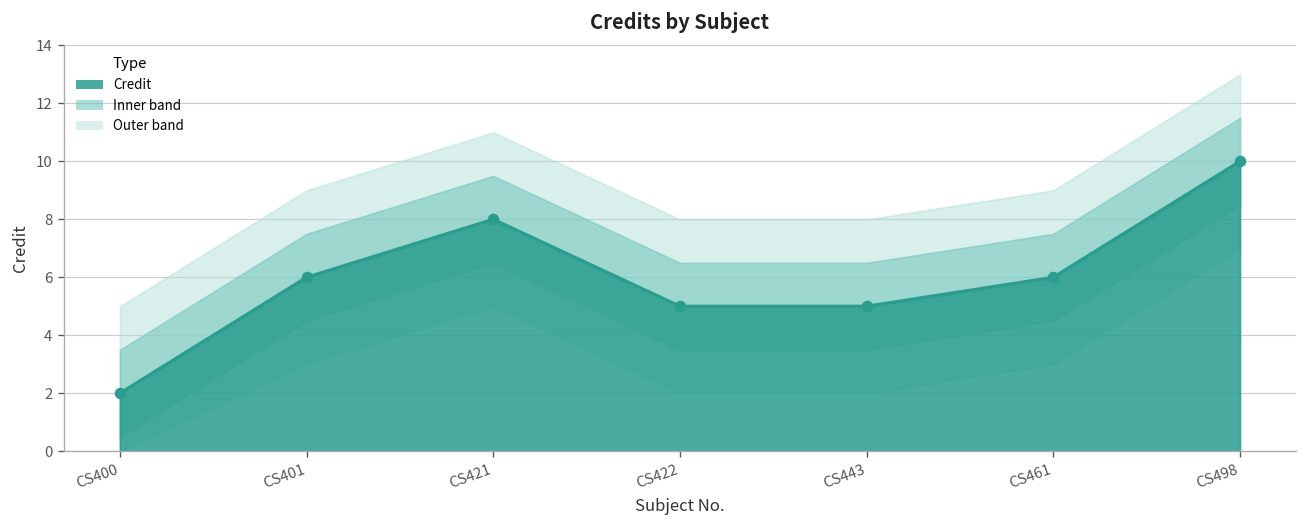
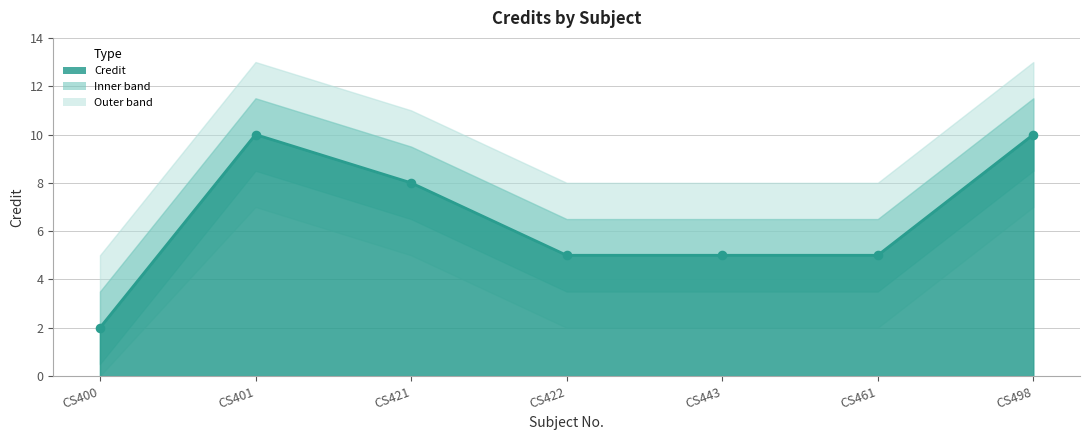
Credit, CS401: 6 -> 10
Credit, CS461: 6 -> 5
